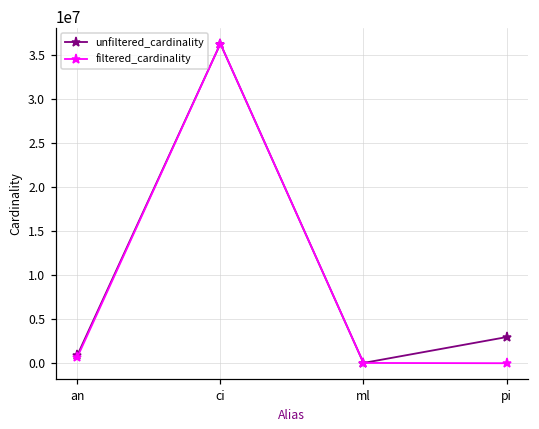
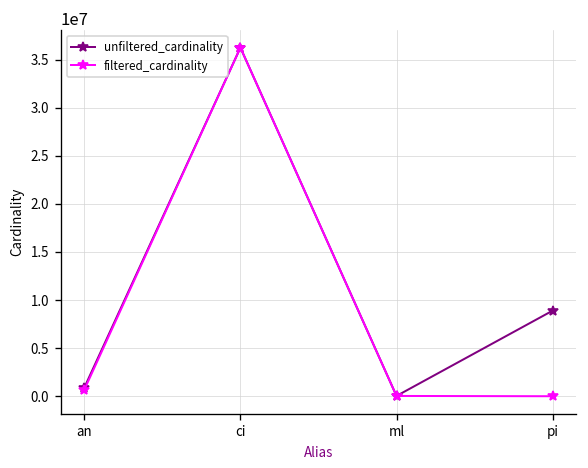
unfiltered_cardinality, pi: 3000000 -> 9000000
